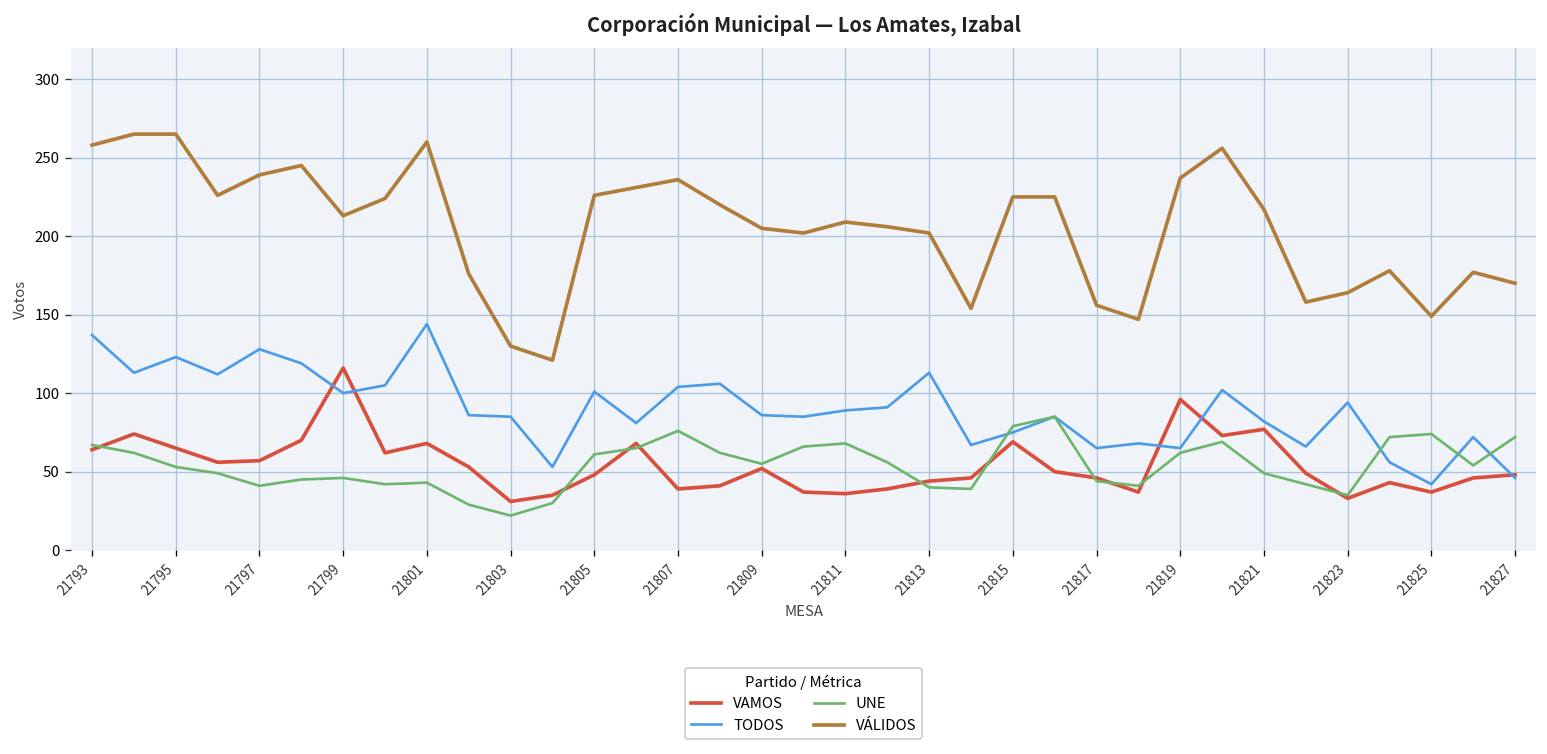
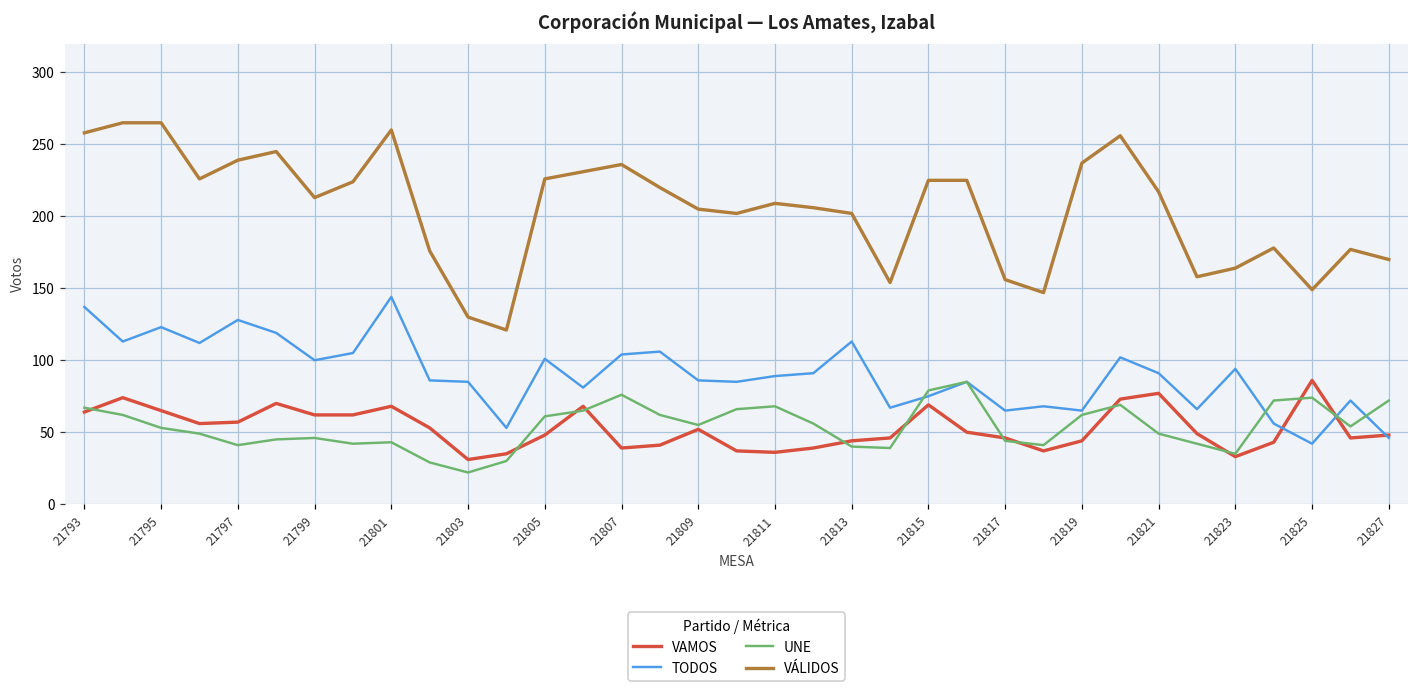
VAMOS, 21799: 116 -> 62
VAMOS, 21819: 96 -> 44
TODOS, 21821: 82 -> 91
VAMOS, 21825: 37 -> 86
